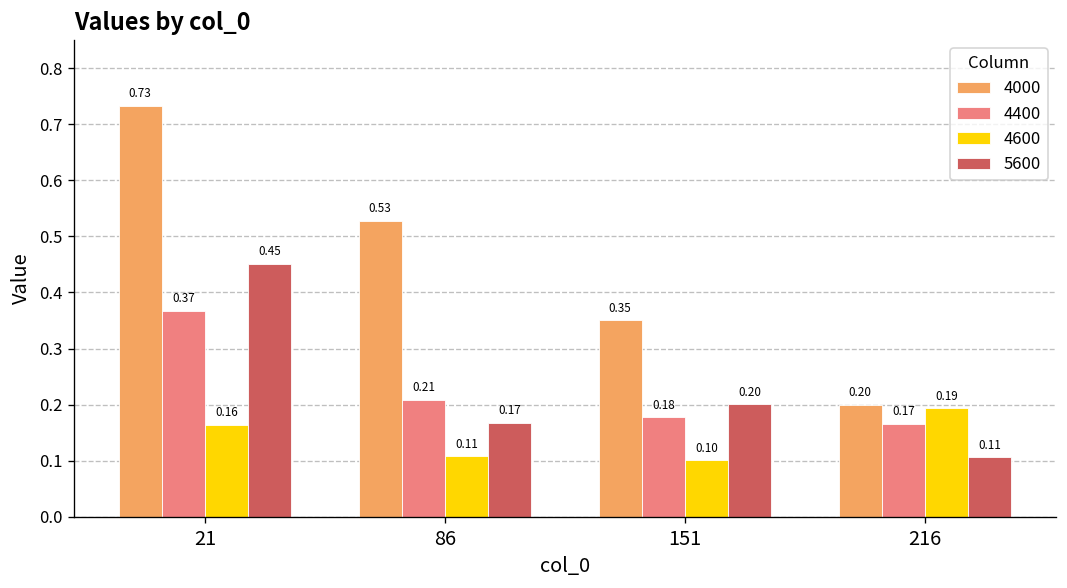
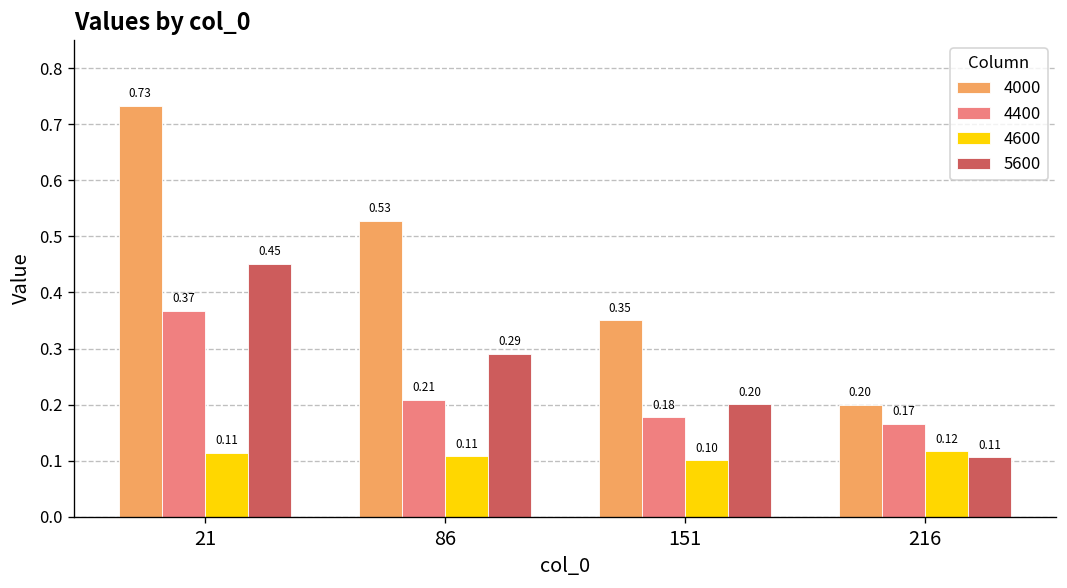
4600, 21: 0.16 -> 0.11
5600, 86: 0.17 -> 0.29
4600, 216: 0.19 -> 0.12
